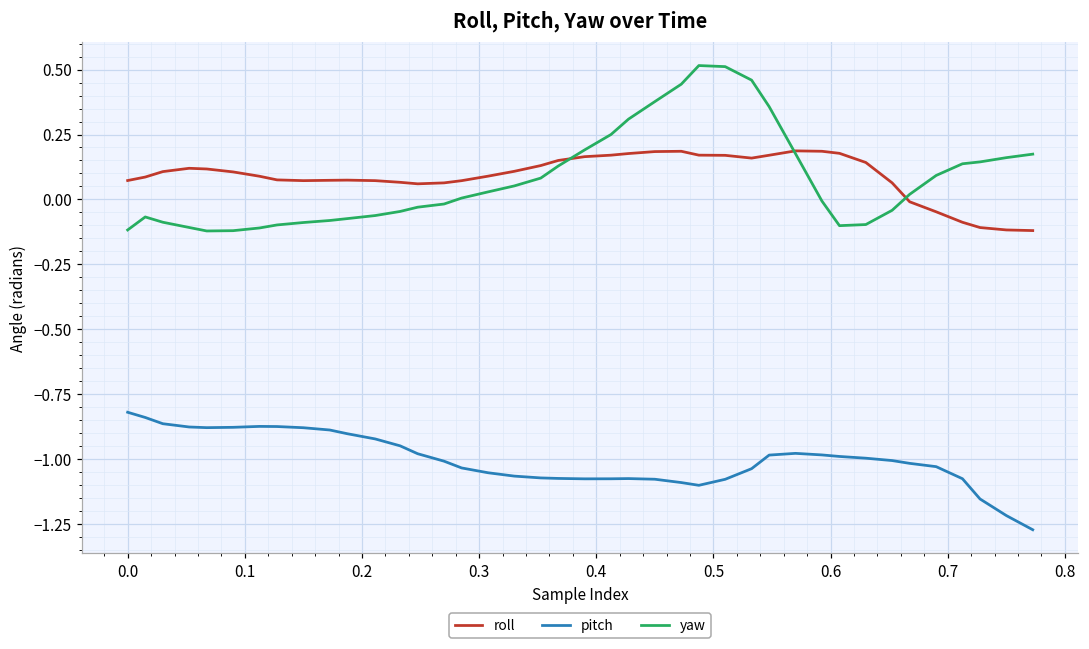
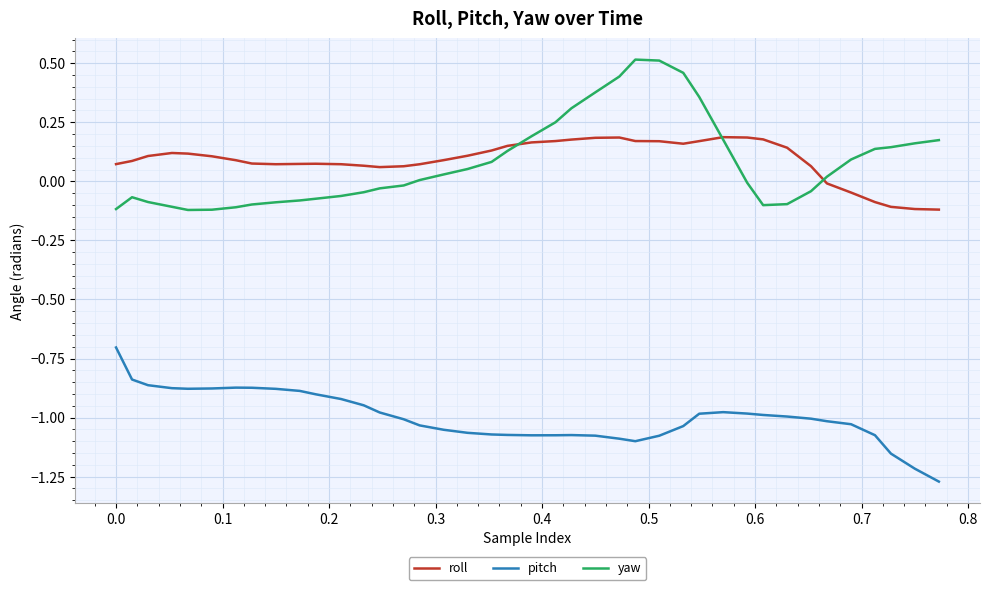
pitch, 0.0: -0.82 -> -0.70
